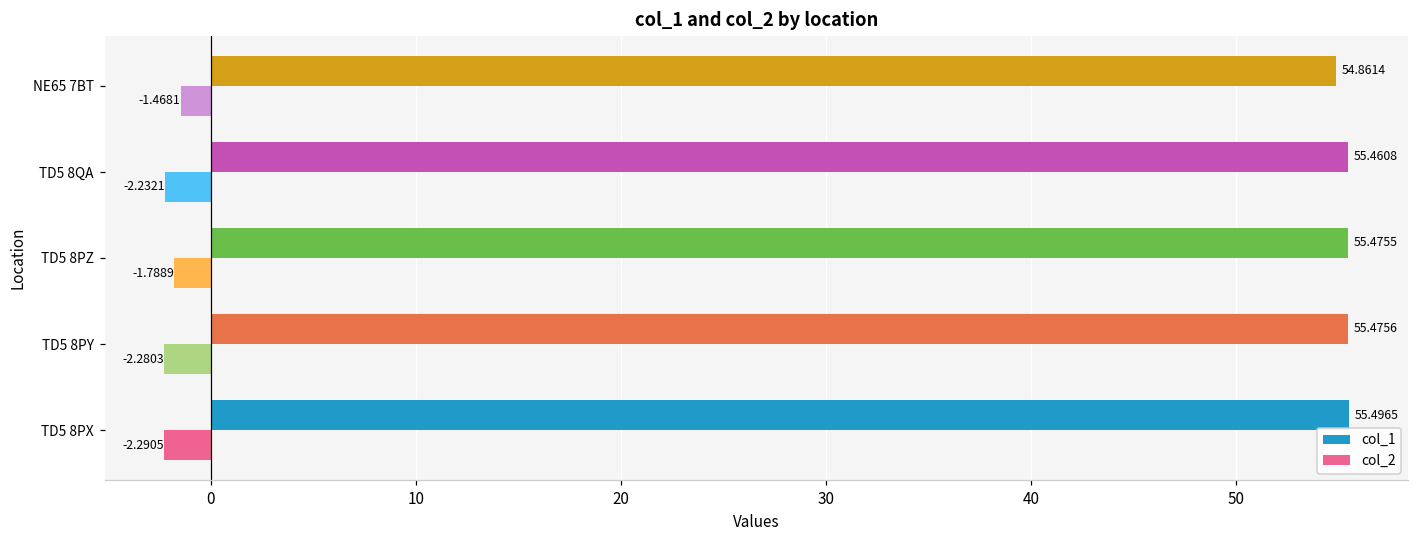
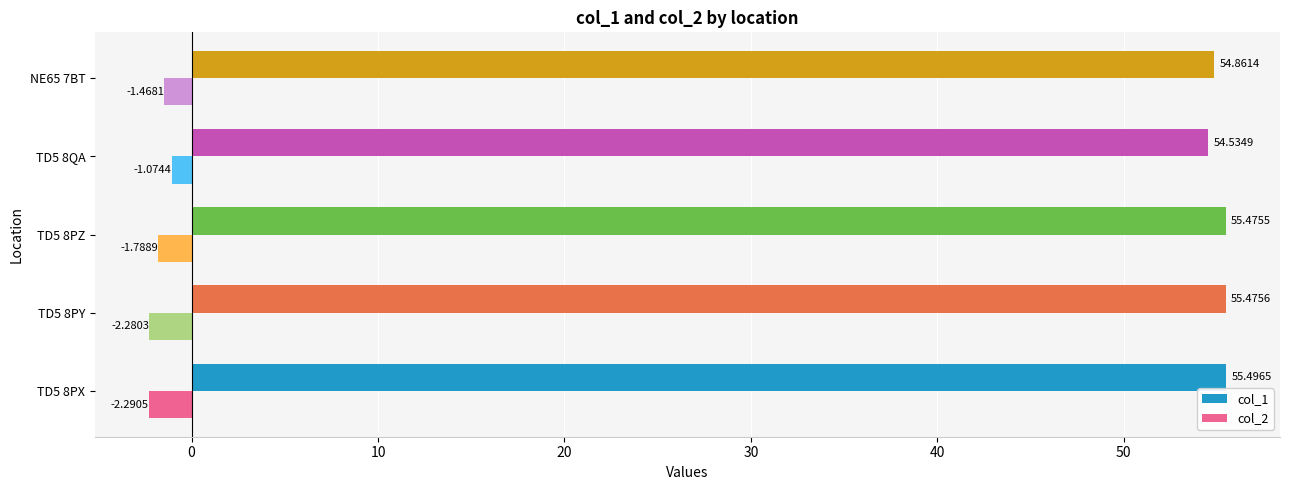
col_1, TD5 8QA: 55.4608 -> 54.5349
col_2, TD5 8QA: -2.2321 -> -1.0744
